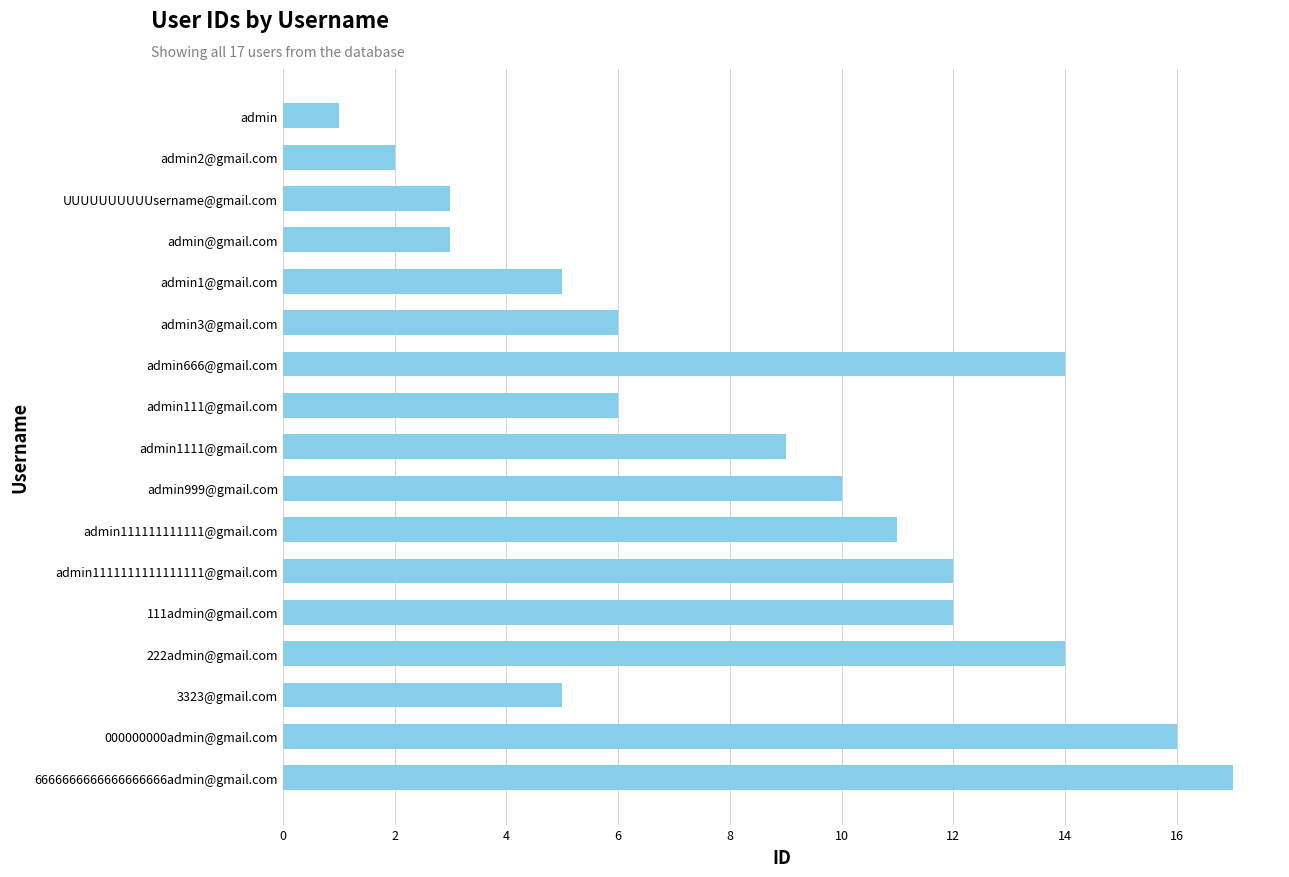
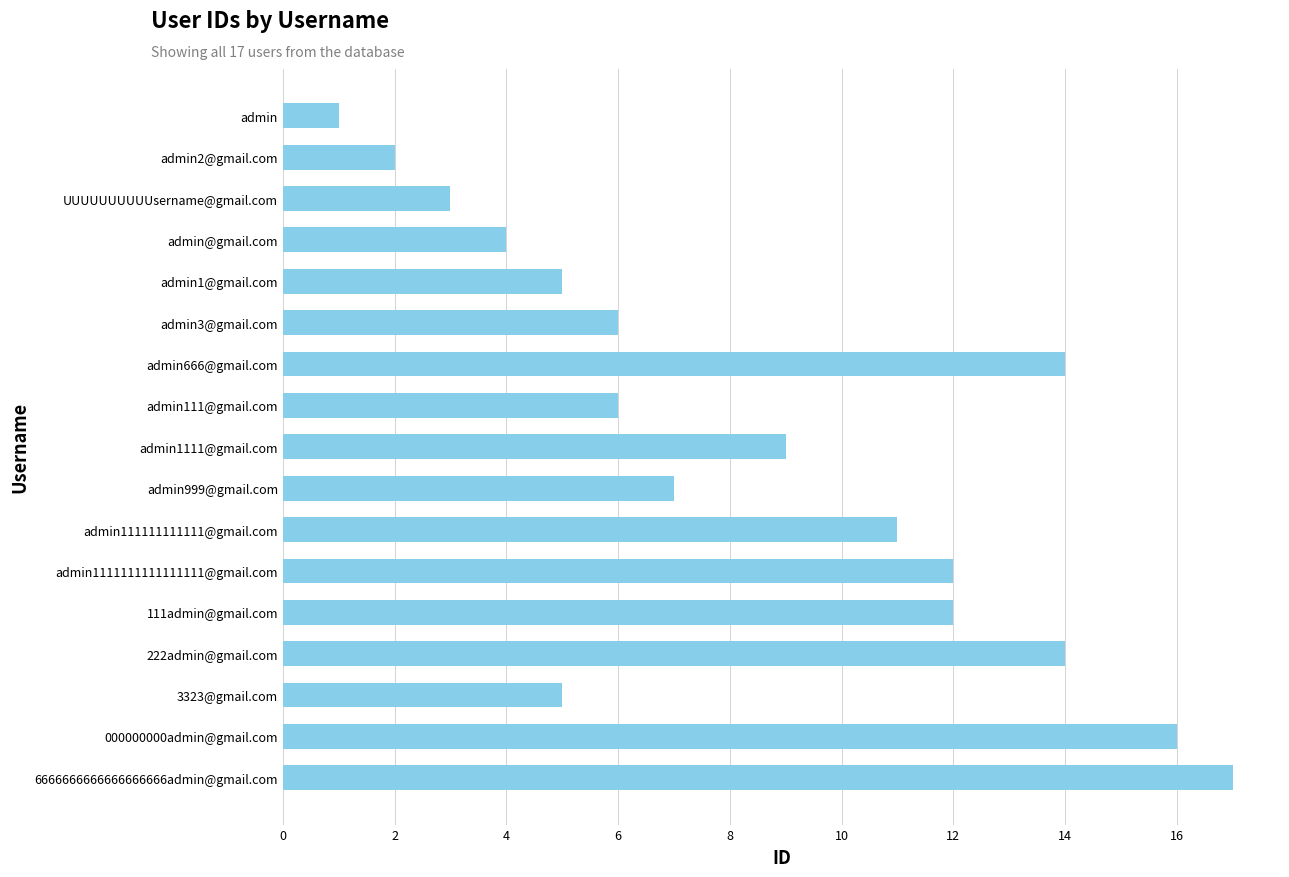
admin@gmail.com: 3 -> 4
admin999@gmail.com: 10 -> 7
